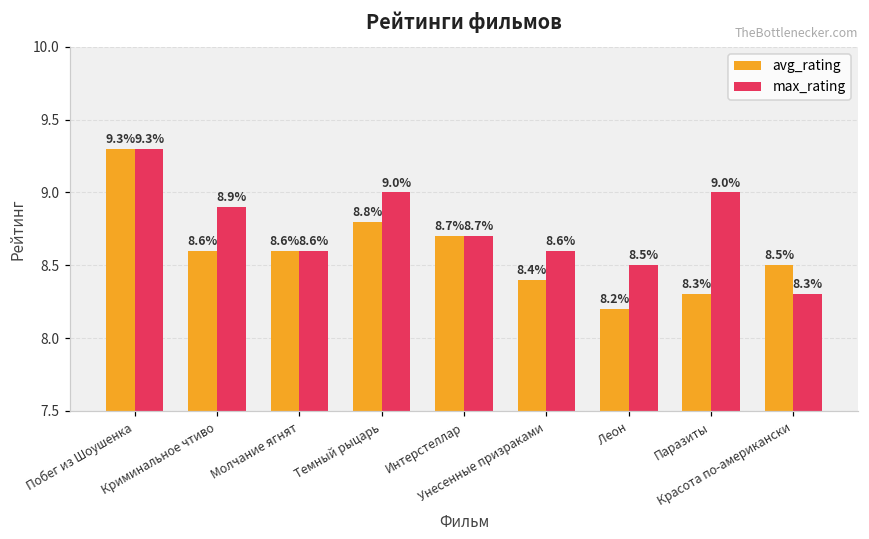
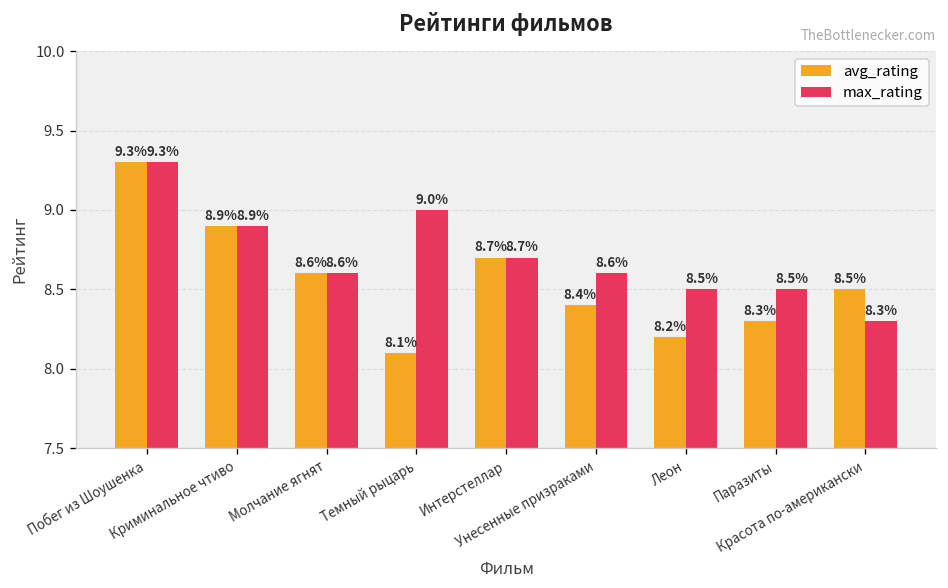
avg_rating, Криминальное чтиво: 8.6% -> 8.9%
avg_rating, Темный рыцарь: 8.8% -> 8.1%
max_rating, Паразиты: 9.0% -> 8.5%
